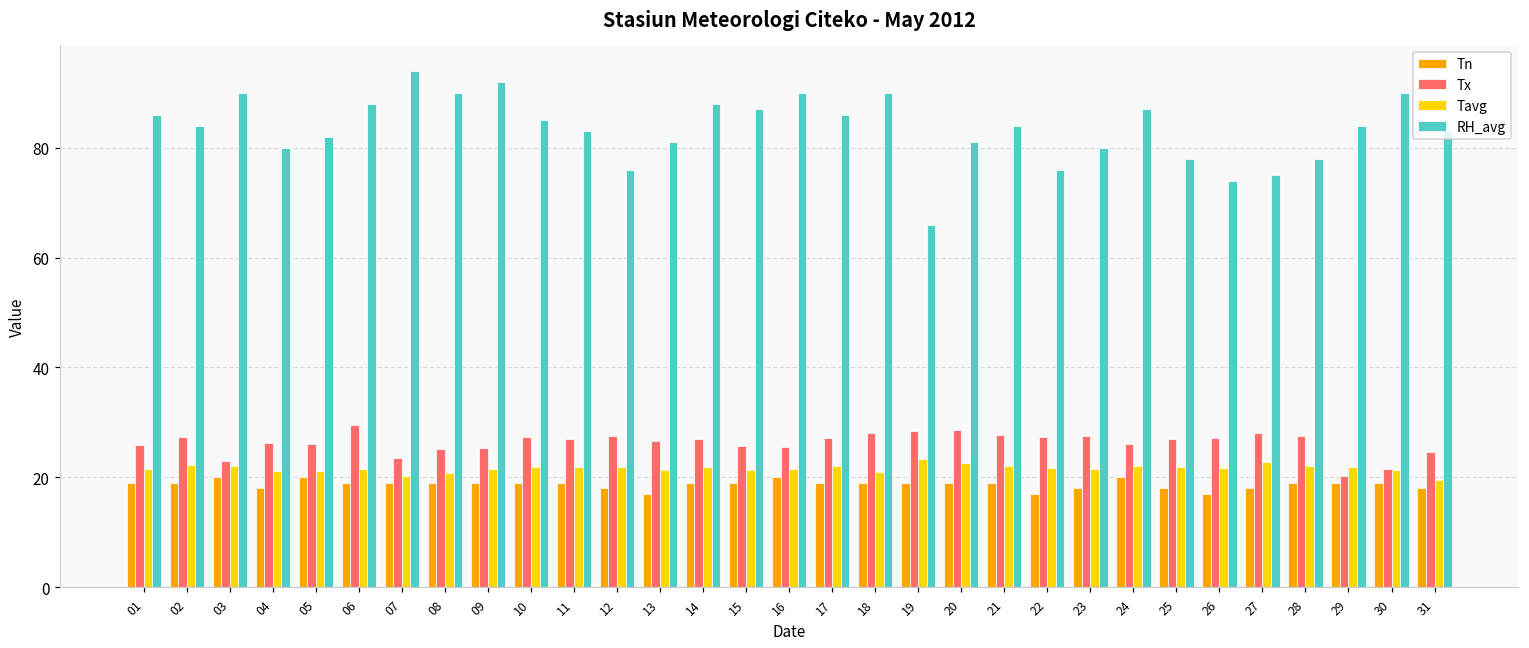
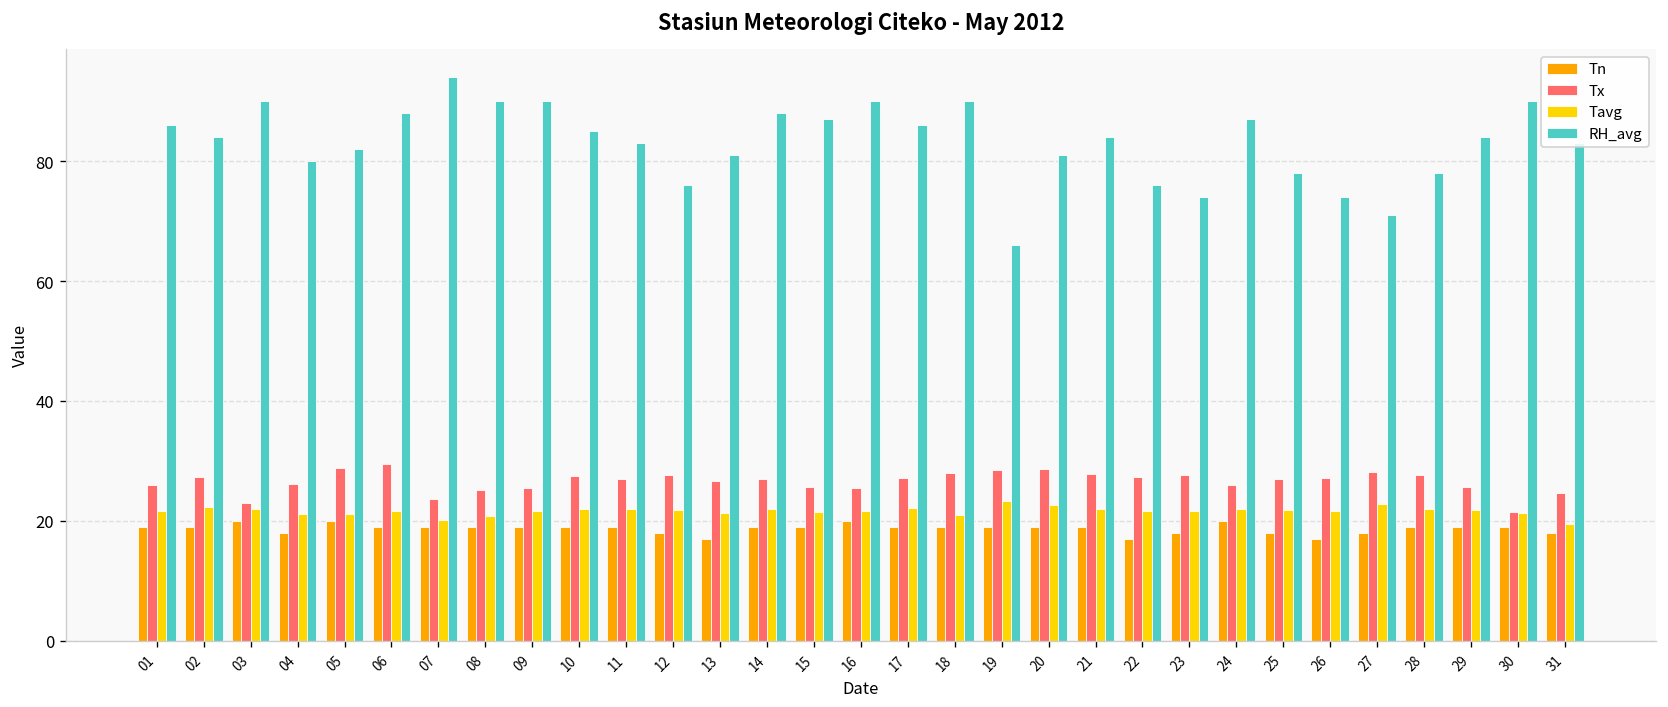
Tx, 05: 26 -> 29
RH_avg, 09: 92 -> 90
RH_avg, 23: 80 -> 74
RH_avg, 27: 75 -> 71
Tx, 29: 20 -> 26
